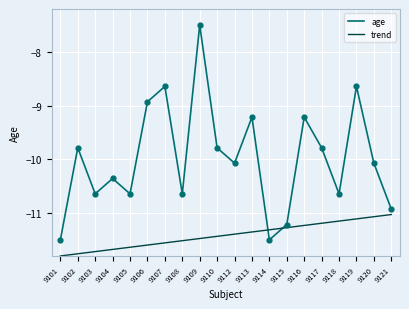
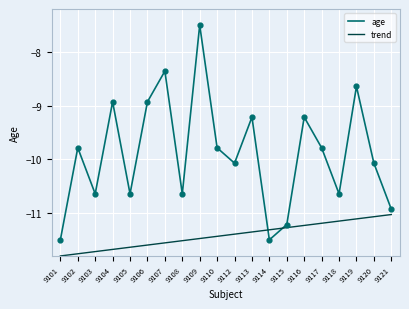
age, 9104: -10.4 -> -8.9
age, 9107: -8.6 -> -8.4
